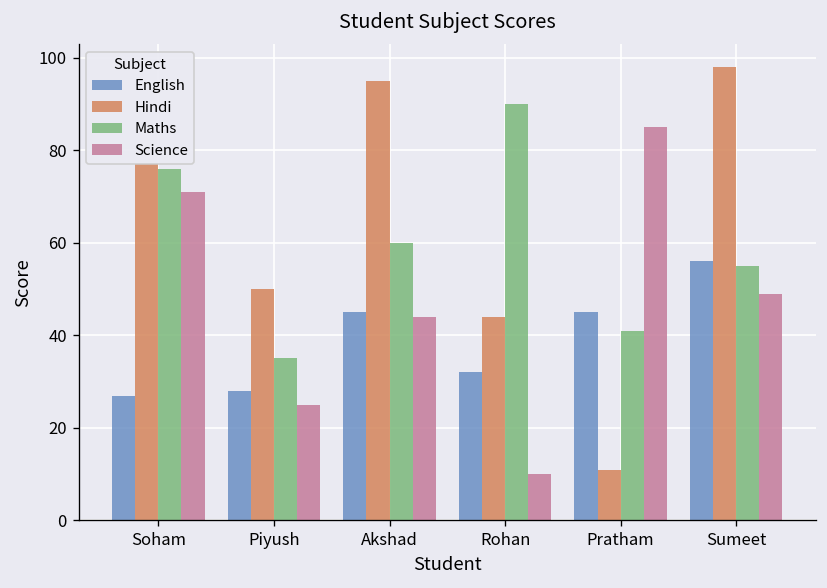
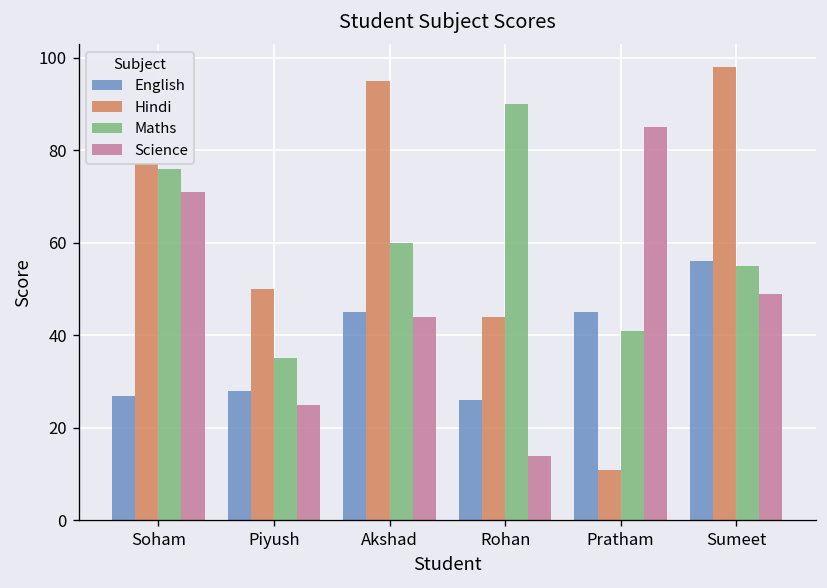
English, Rohan: 32 -> 26
Science, Rohan: 10 -> 14
